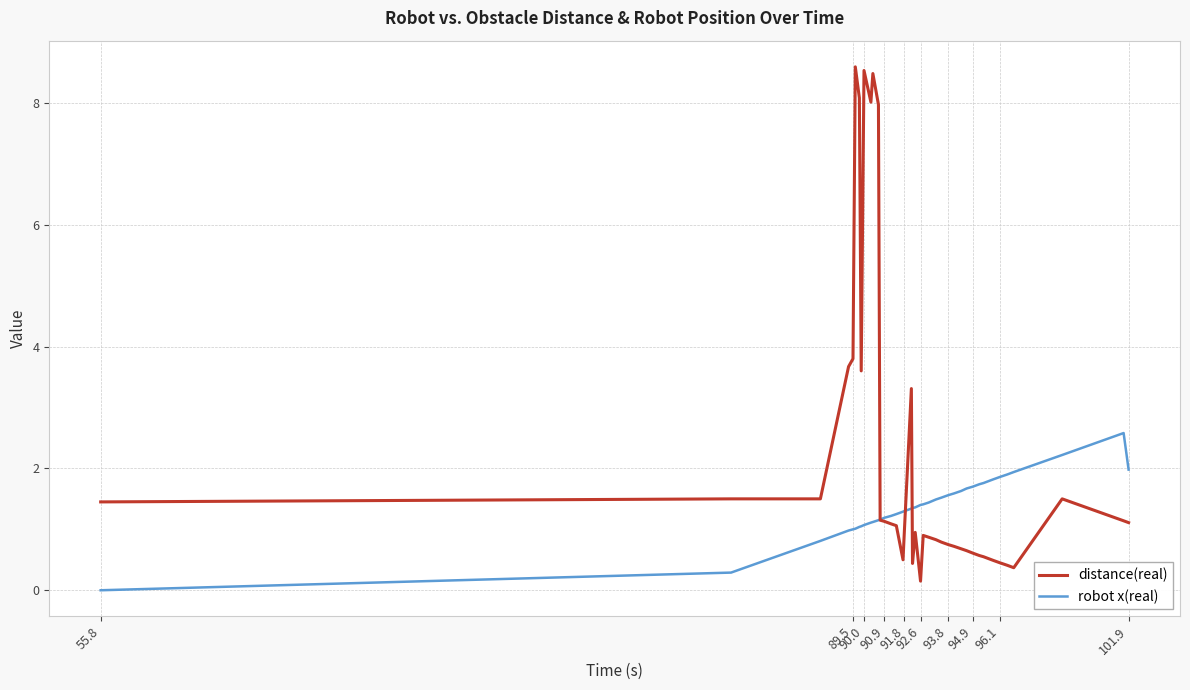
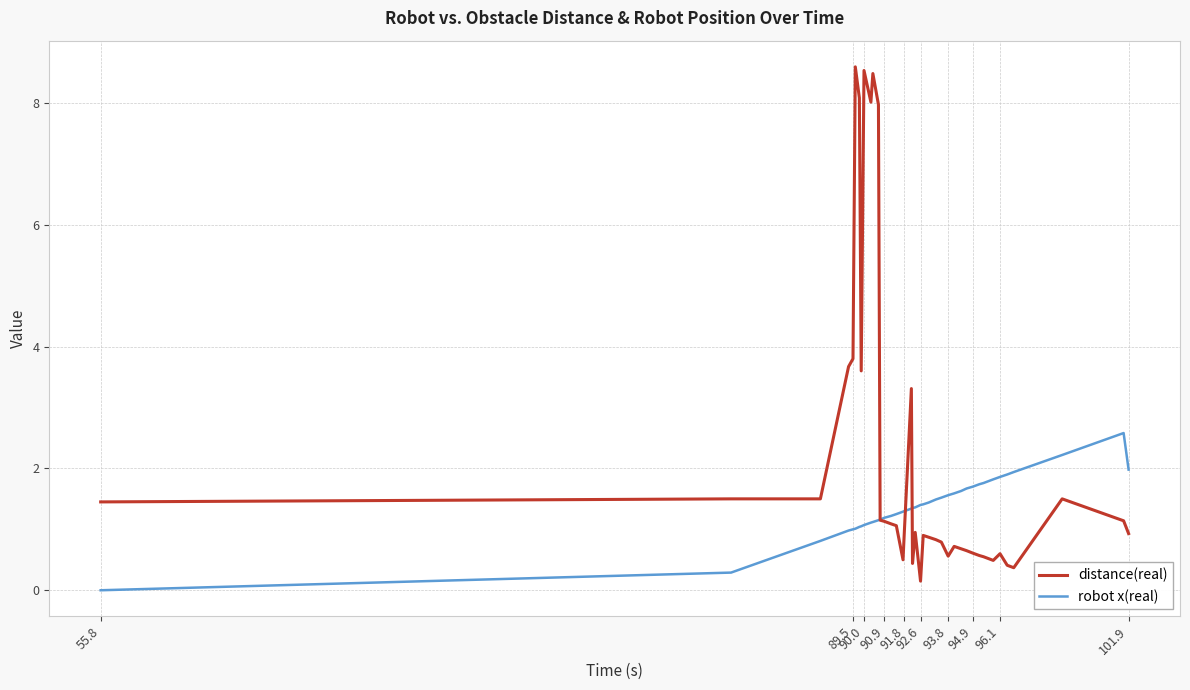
distance(real), 93.8: 0.8 -> 0.6
distance(real), 96.1: 0.5 -> 0.6
distance(real), 101.9: 1.1 -> 0.9
